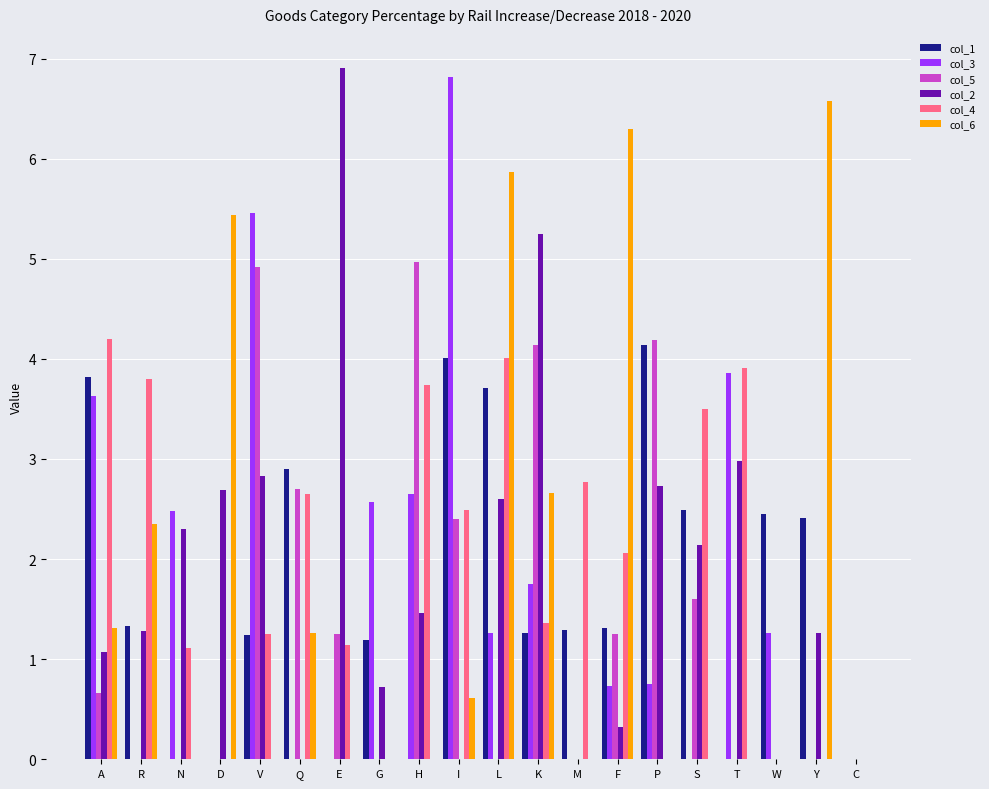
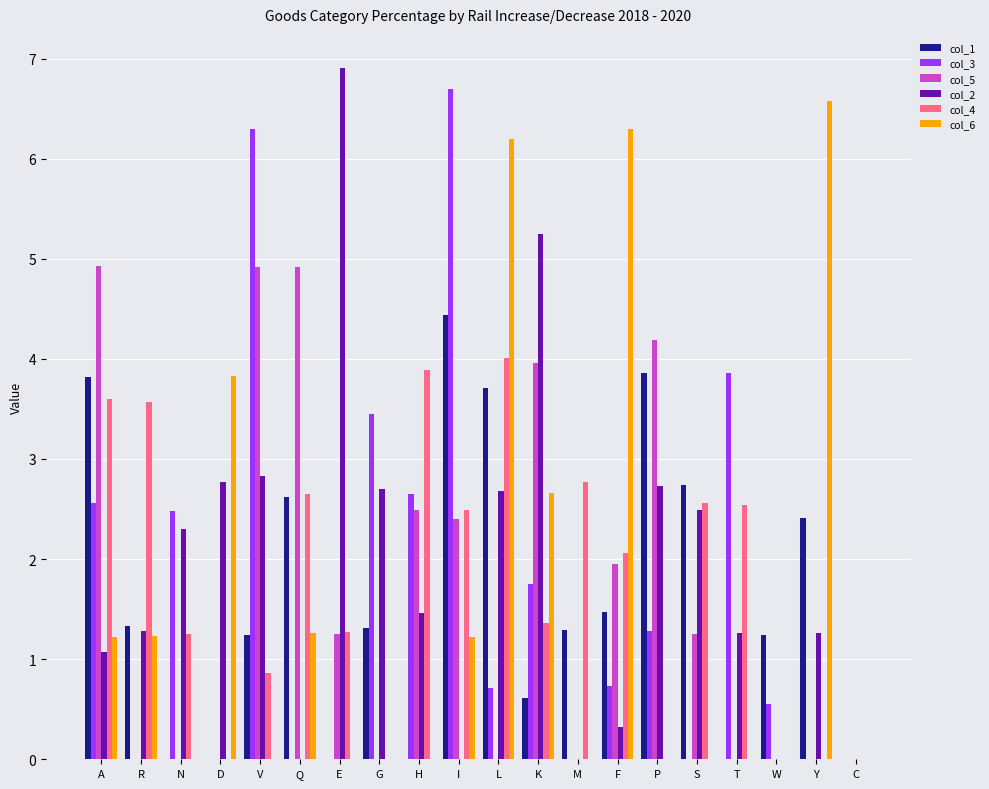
col_3, A: 3.63 -> 2.56
col_5, A: 0.66 -> 4.93
col_4, A: 4.20 -> 3.60
col_6, A: 1.31 -> 1.22
col_4, R: 3.80 -> 3.57
col_6, R: 2.35 -> 1.23
col_4, N: 1.11 -> 1.25
col_2, D: 2.69 -> 2.77
col_6, D: 5.44 -> 3.83
col_3, V: 5.46 -> 6.30
col_4, V: 1.25 -> 0.86
col_1, Q: 2.90 -> 2.62
col_5, Q: 2.70 -> 4.92
col_4, E: 1.14 -> 1.27
col_1, G: 1.19 -> 1.31
col_3, G: 2.57 -> 3.45
col_2, G: 0.73 -> 2.71
col_5, H: 4.97 -> 2.49
col_4, H: 3.73 -> 3.89
col_1, I: 4.01 -> 4.44
col_3, I: 6.81 -> 6.70
col_6, I: 0.61 -> 1.23
col_3, L: 1.26 -> 0.71
col_2, L: 2.60 -> 2.68
col_6, L: 5.87 -> 6.19
col_1, K: 1.26 -> 0.61
col_5, K: 4.14 -> 3.96
col_1, F: 1.31 -> 1.47
col_5, F: 1.25 -> 1.95
col_1, P: 4.13 -> 3.86
col_3, P: 0.75 -> 1.28
col_1, S: 2.49 -> 2.75
col_5, S: 1.60 -> 1.25
col_2, S: 2.14 -> 2.49
col_4, S: 3.50 -> 2.56
col_2, T: 2.98 -> 1.26
col_4, T: 3.91 -> 2.54
col_1, W: 2.45 -> 1.24
col_3, W: 1.26 -> 0.55
